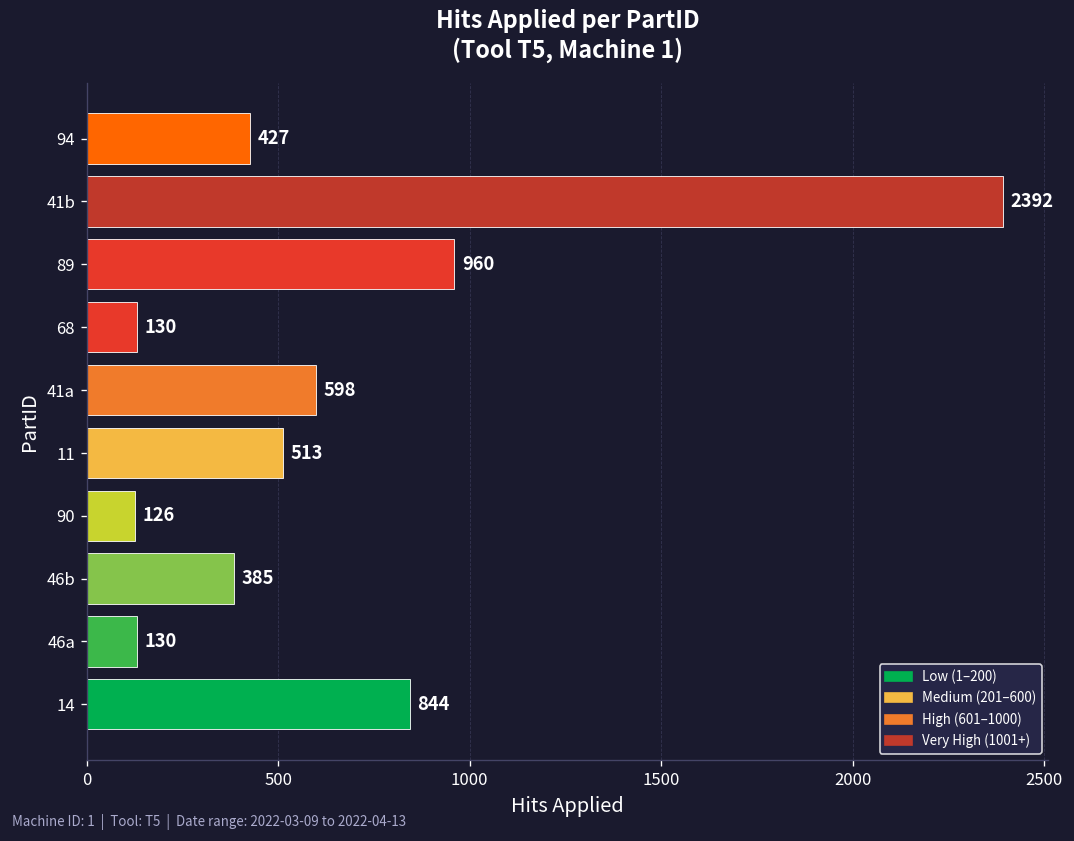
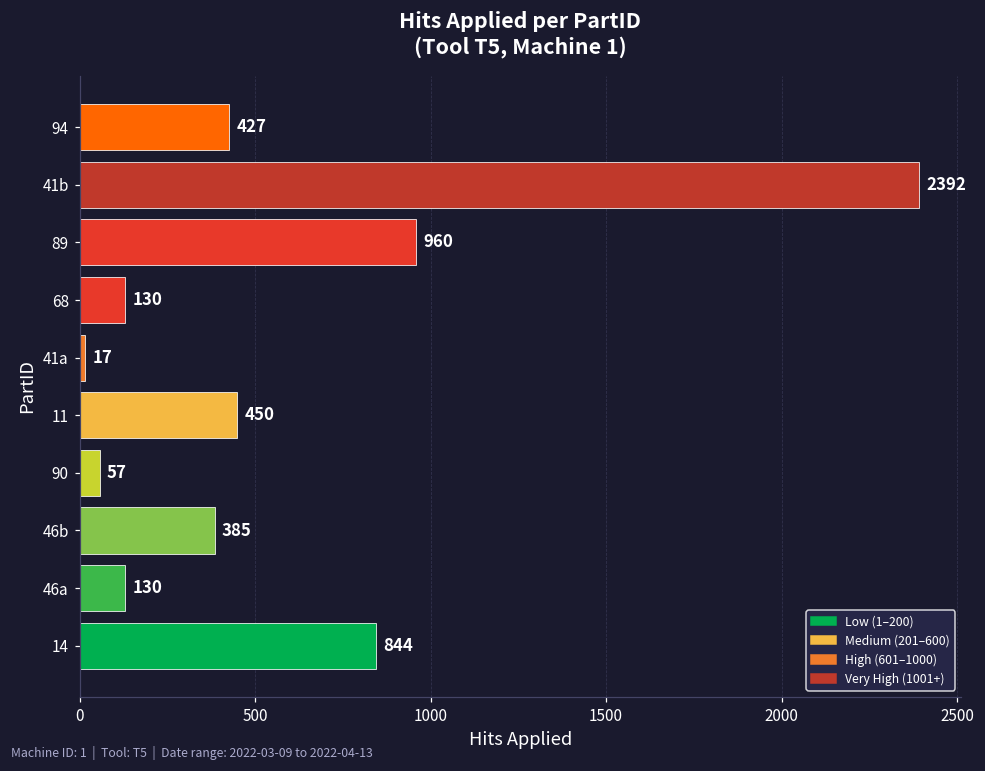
41a: 598 -> 17
11: 513 -> 450
90: 126 -> 57
